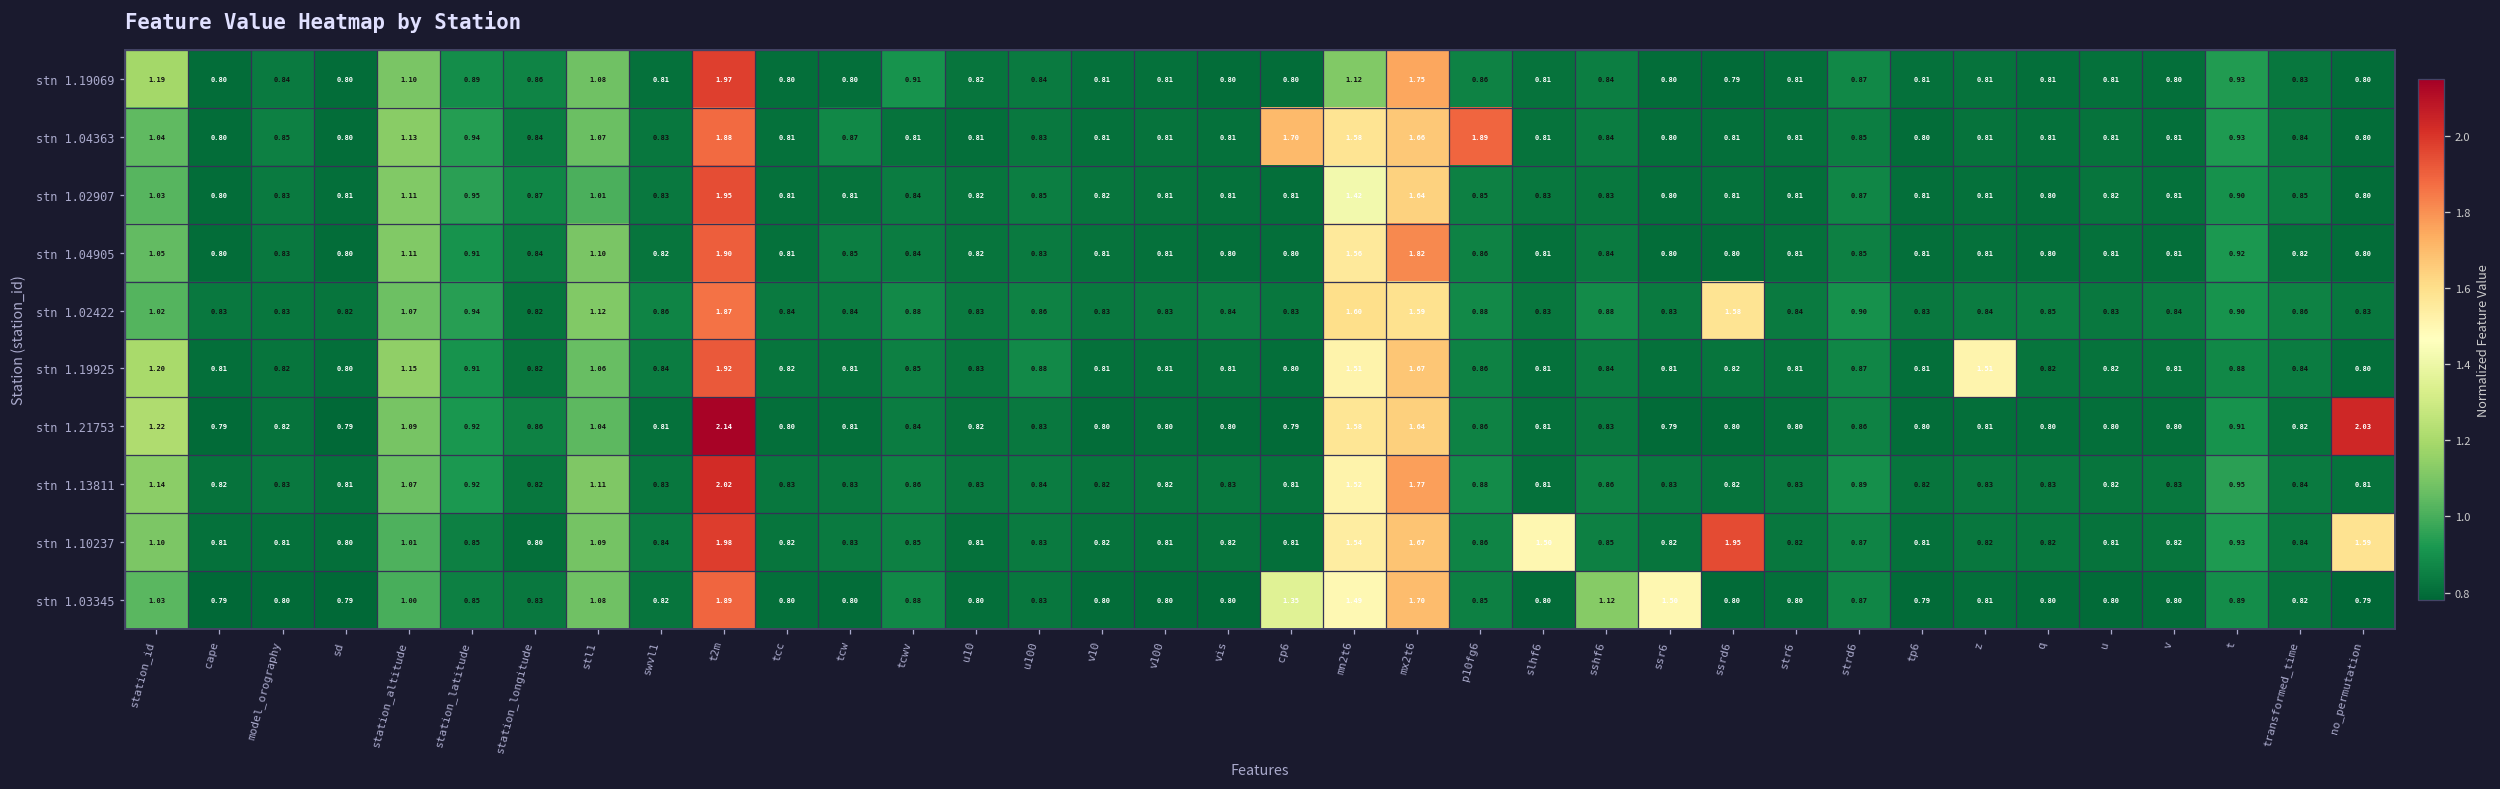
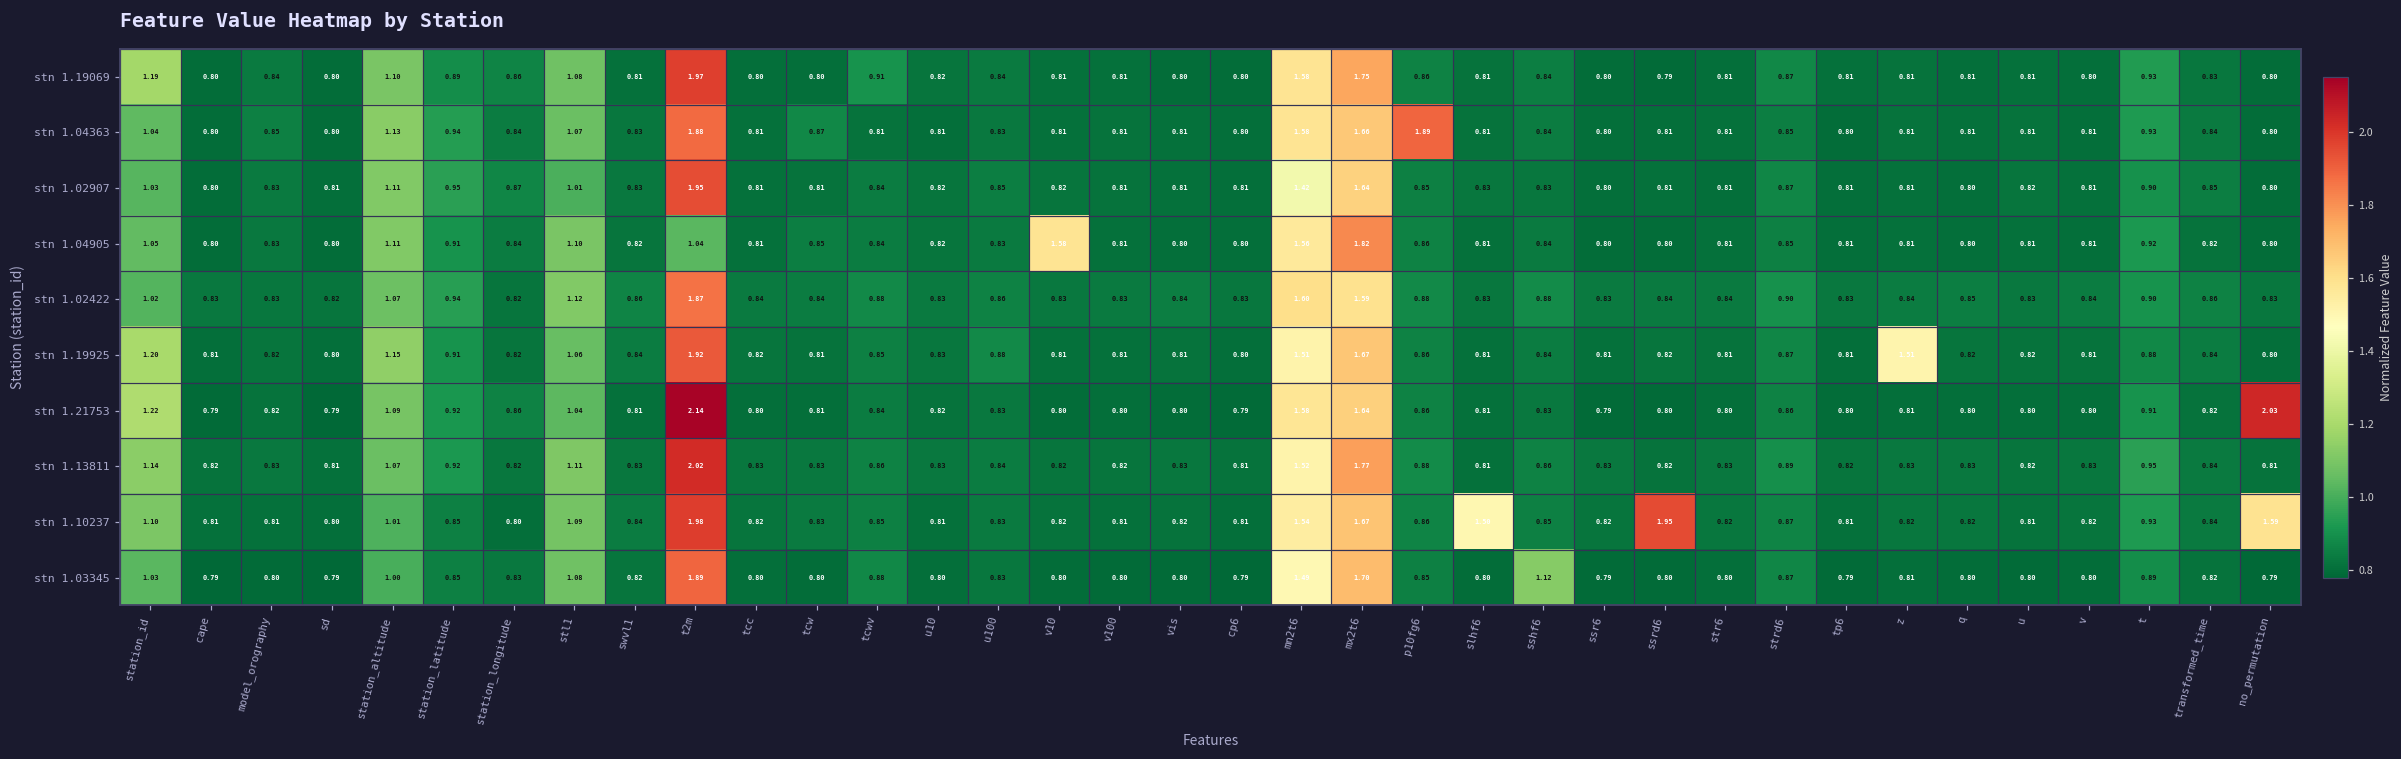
stn 1.19069, mn2t6: 1.12 -> 1.58
stn 1.04363, cp6: 1.70 -> 0.80
stn 1.04905, t2m: 1.90 -> 1.04
stn 1.04905, v10: 0.81 -> 1.58
stn 1.02422, ssrd6: 1.58 -> 0.84
stn 1.03345, cp6: 1.35 -> 0.79
stn 1.03345, ssr6: 1.50 -> 0.79
